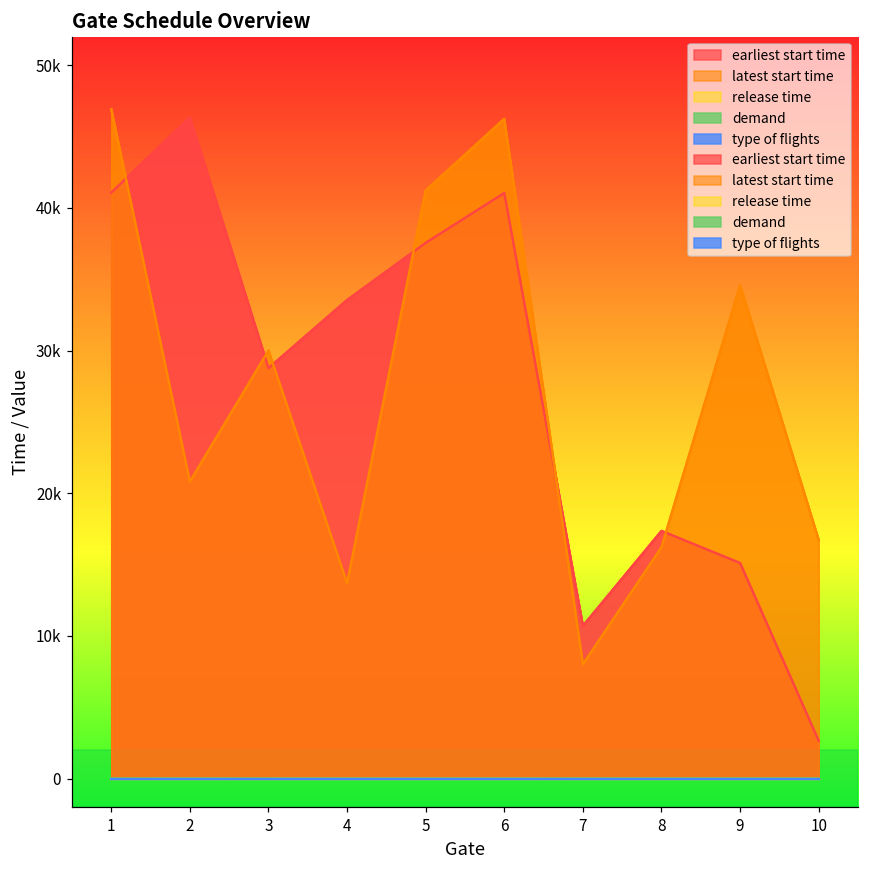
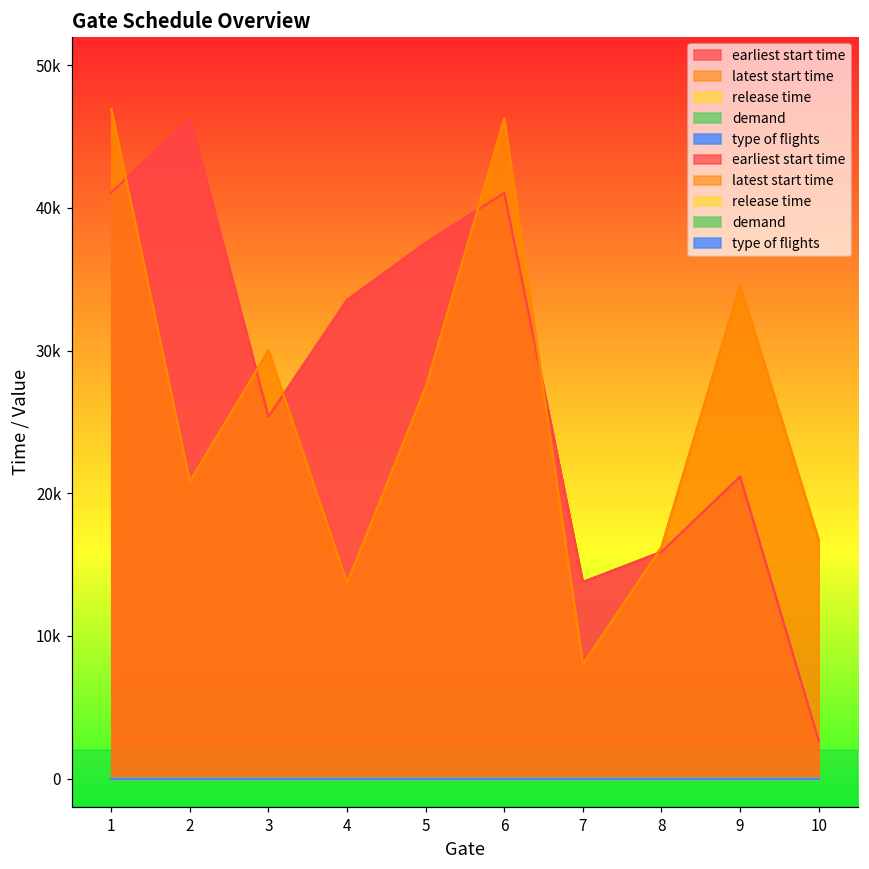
earliest start time, 3: 28800 -> 25400
latest start time, 5: 41200 -> 27400
earliest start time, 7: 10700 -> 13800
earliest start time, 8: 17400 -> 15900
earliest start time, 9: 15100 -> 21200
